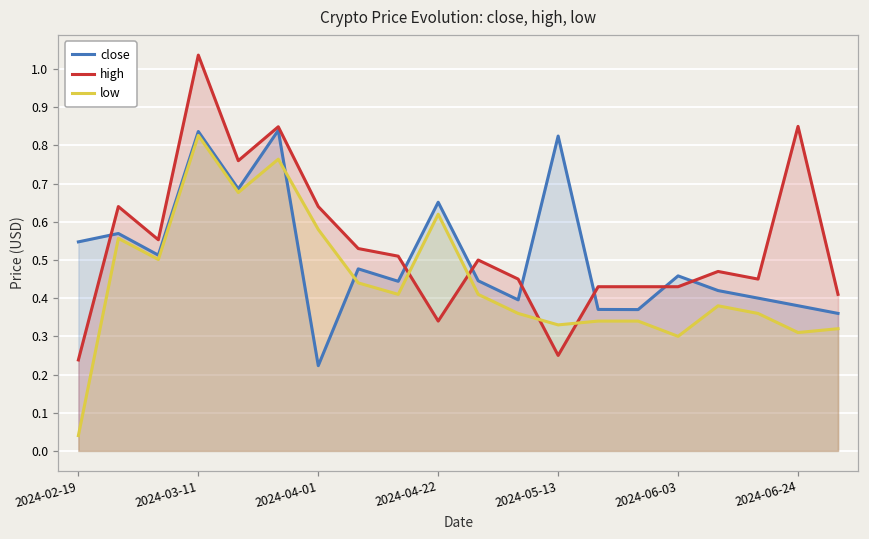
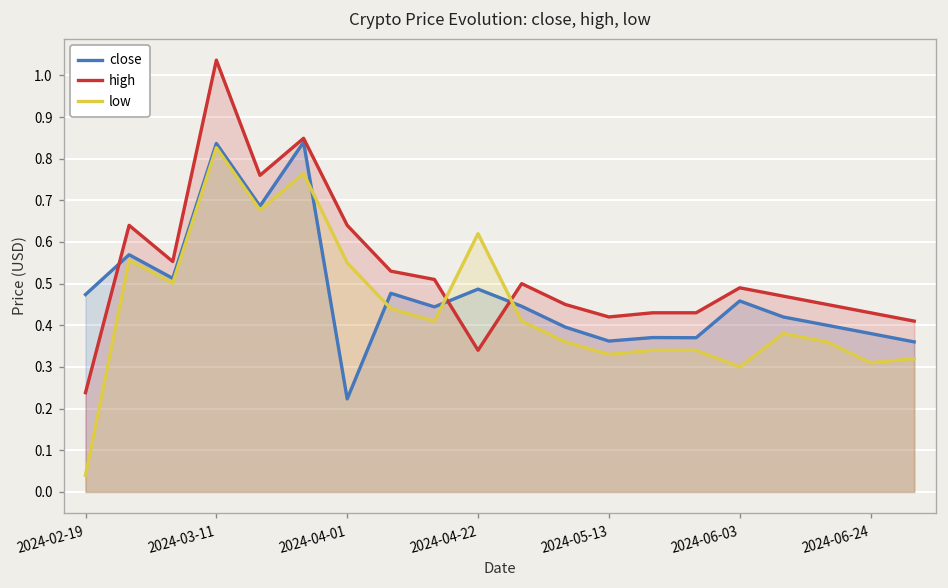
close, 2024-02-19: 0.55 -> 0.47
low, 2024-04-01: 0.58 -> 0.55
close, 2024-04-22: 0.65 -> 0.49
close, 2024-05-13: 0.82 -> 0.36
high, 2024-05-13: 0.25 -> 0.42
high, 2024-06-03: 0.43 -> 0.49
high, 2024-06-24: 0.85 -> 0.43
